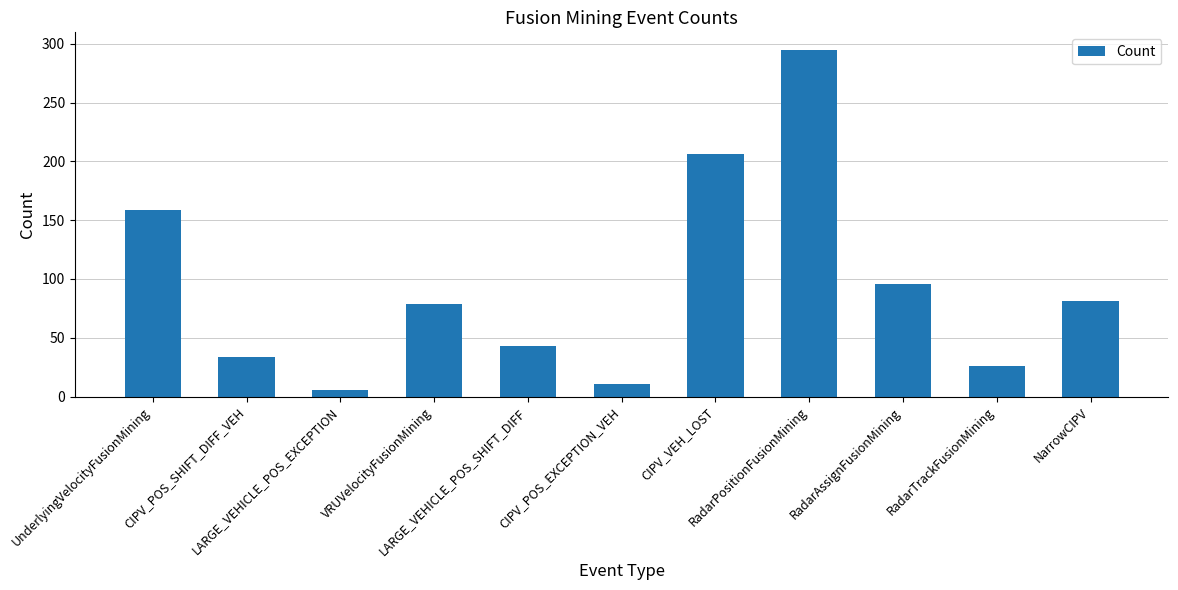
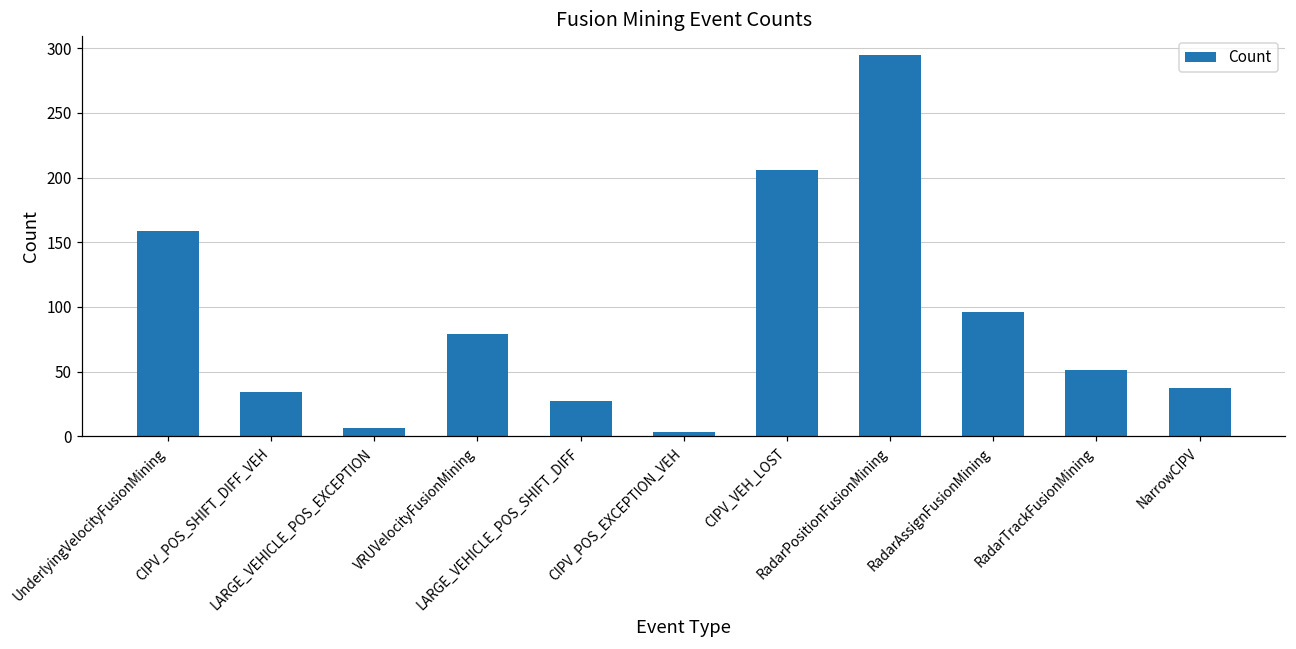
LARGE_VEHICLE_POS_SHIFT_DIFF: 43 -> 27
CIPV_POS_EXCEPTION_VEH: 11 -> 3
RadarTrackFusionMining: 26 -> 51
NarrowCIPV: 81 -> 37
